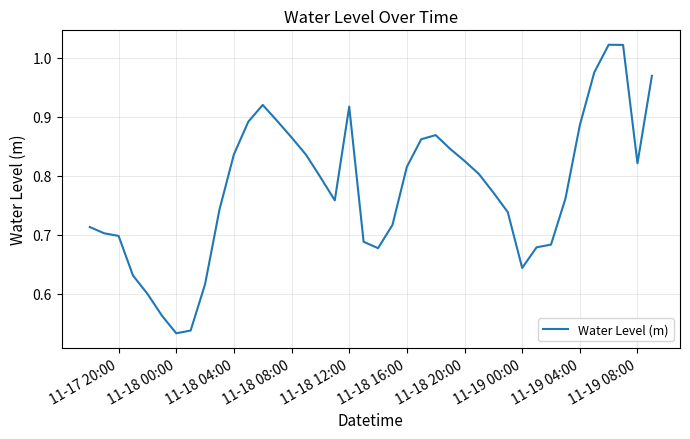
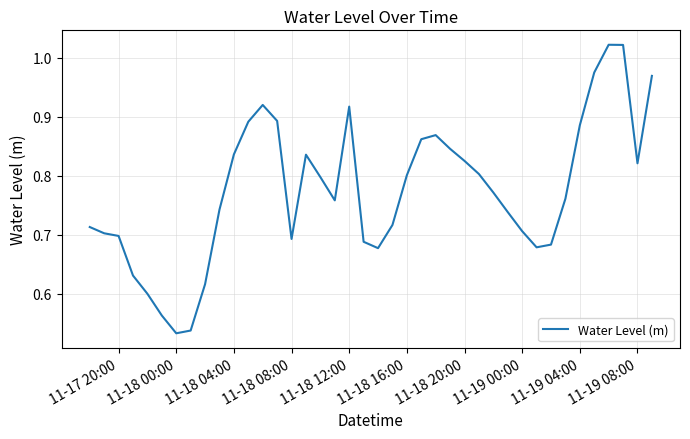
11-18 08:00: 0.86 -> 0.69
11-18 16:00: 0.82 -> 0.80
11-19 00:00: 0.64 -> 0.71
